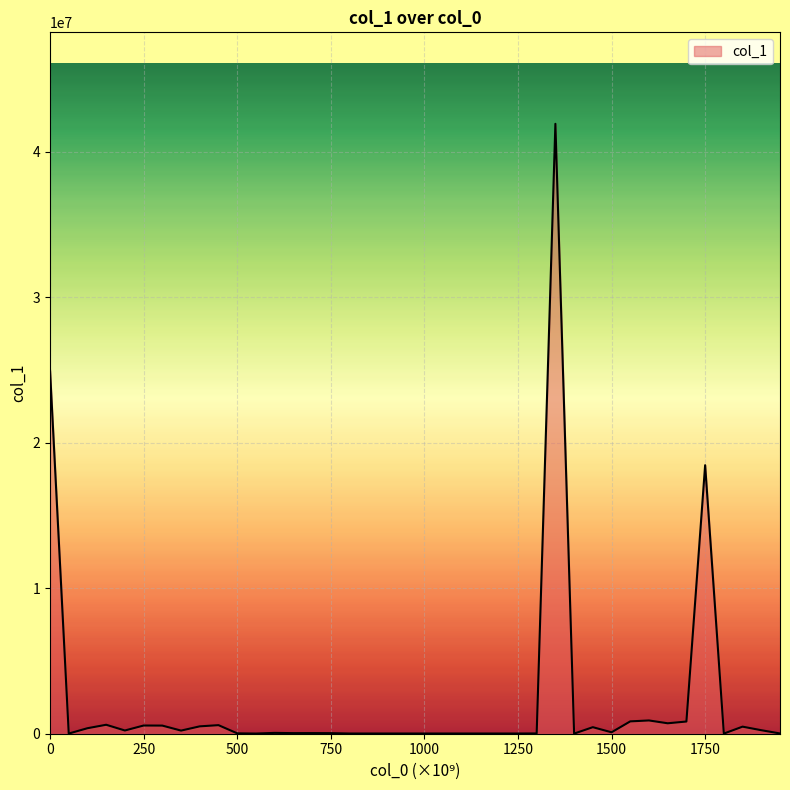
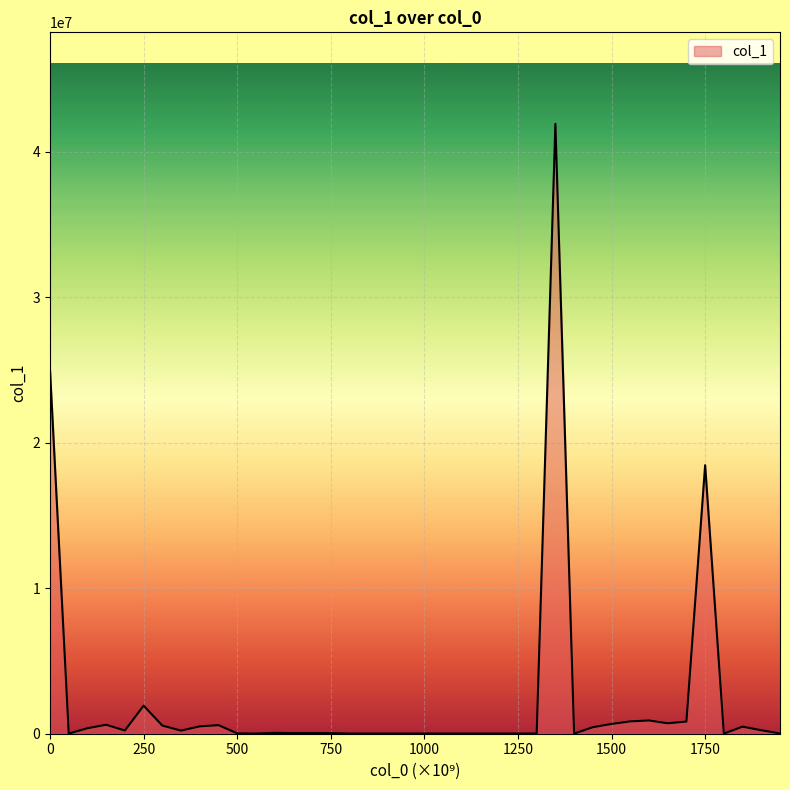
250: 600000 -> 1900000
1500: 100000 -> 700000
